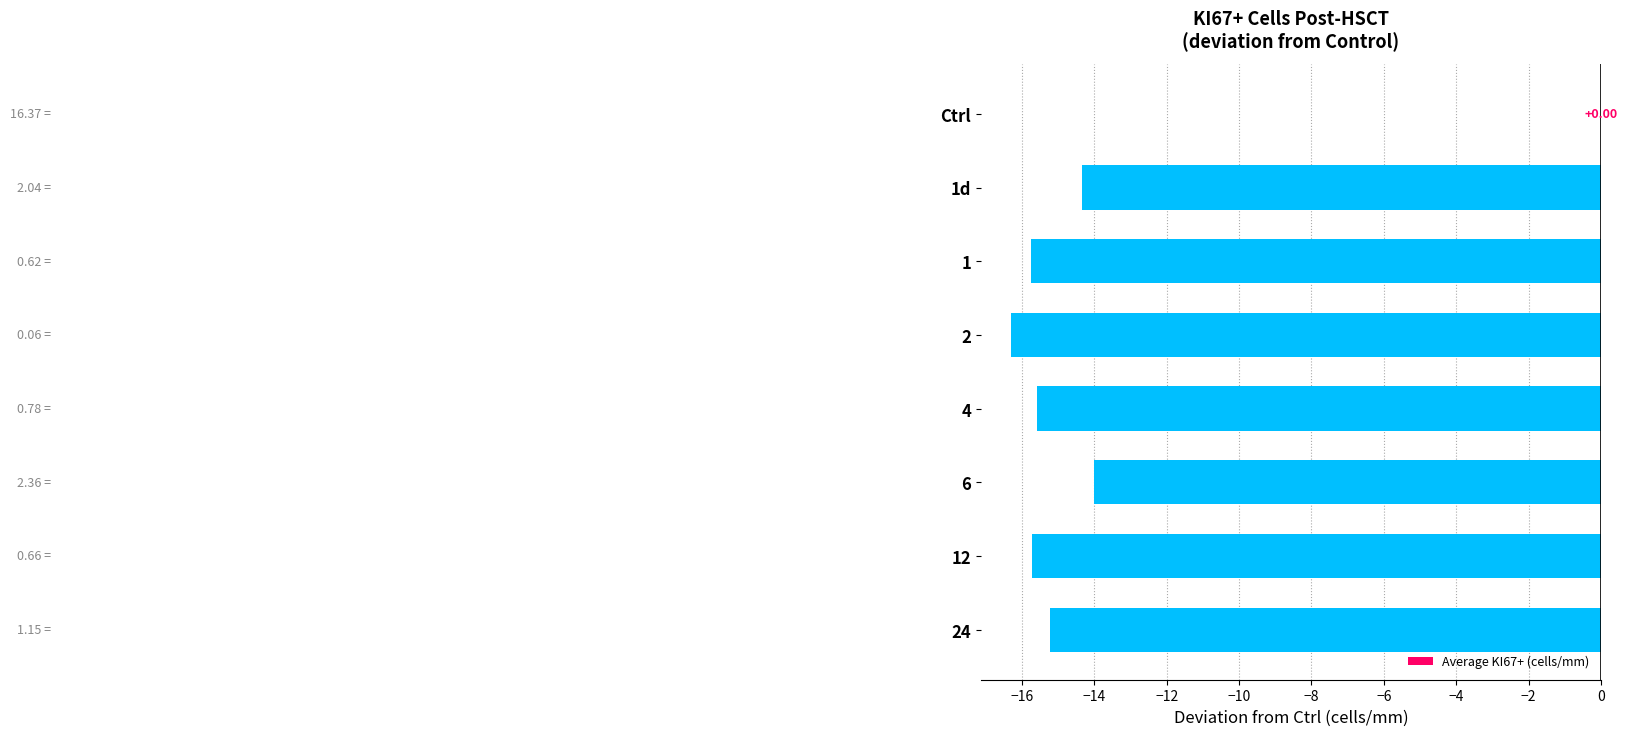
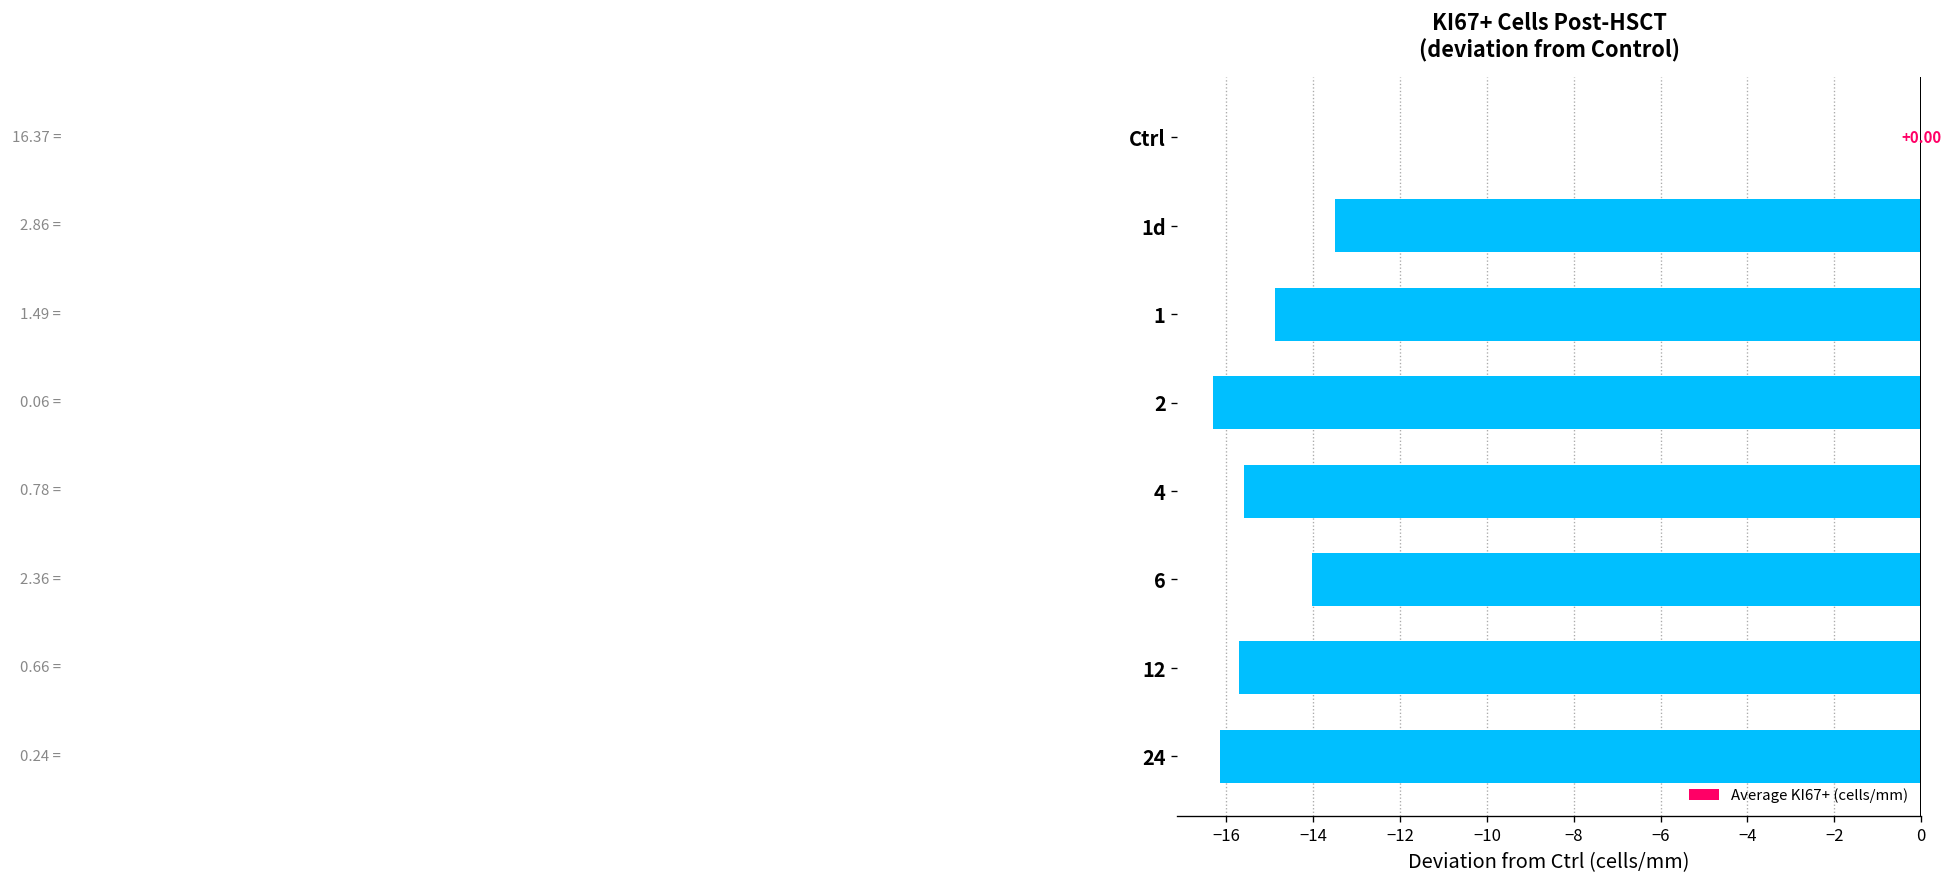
1d: 2.04 -> 2.86
1: 0.62 -> 1.49
24: 1.15 -> 0.24
